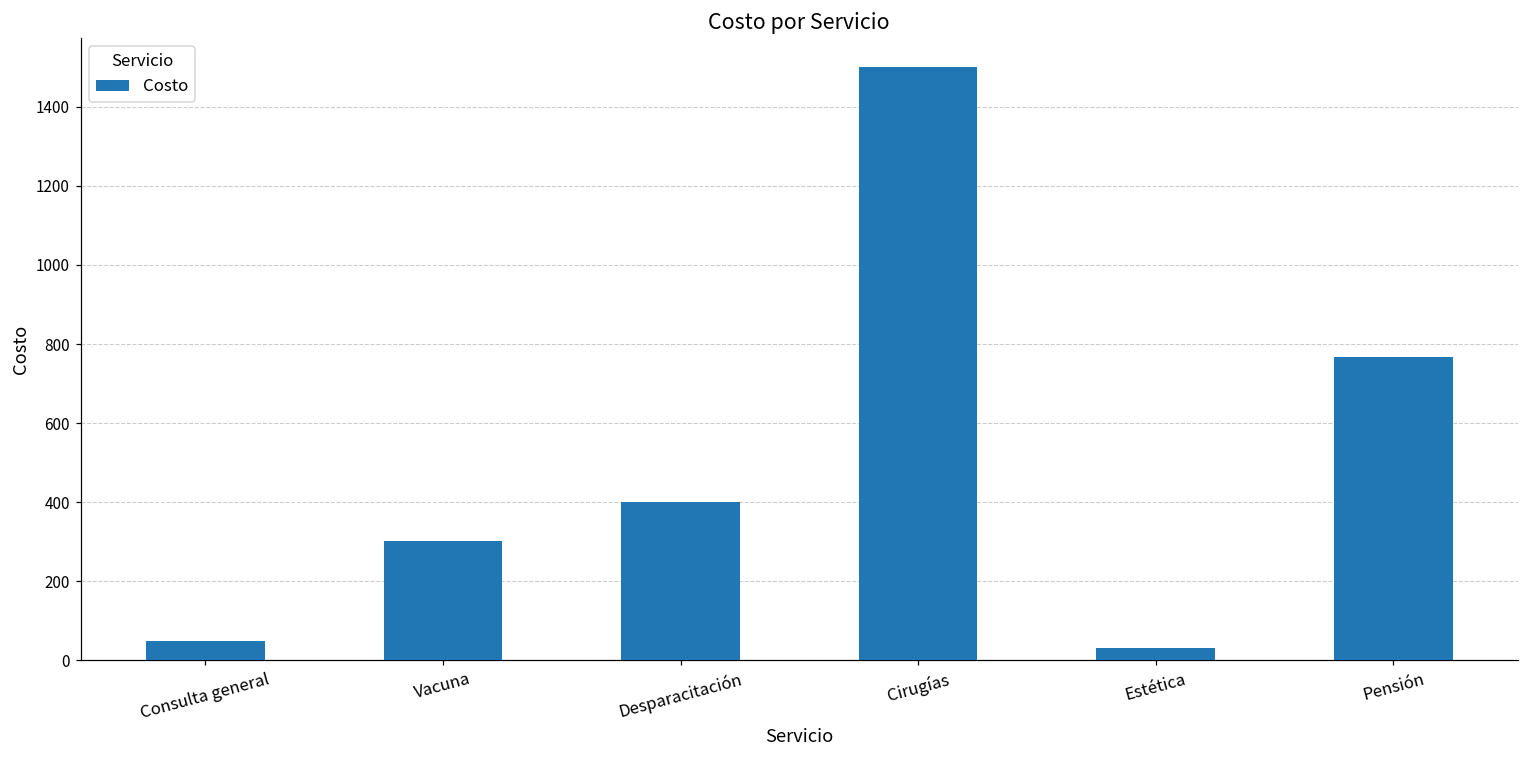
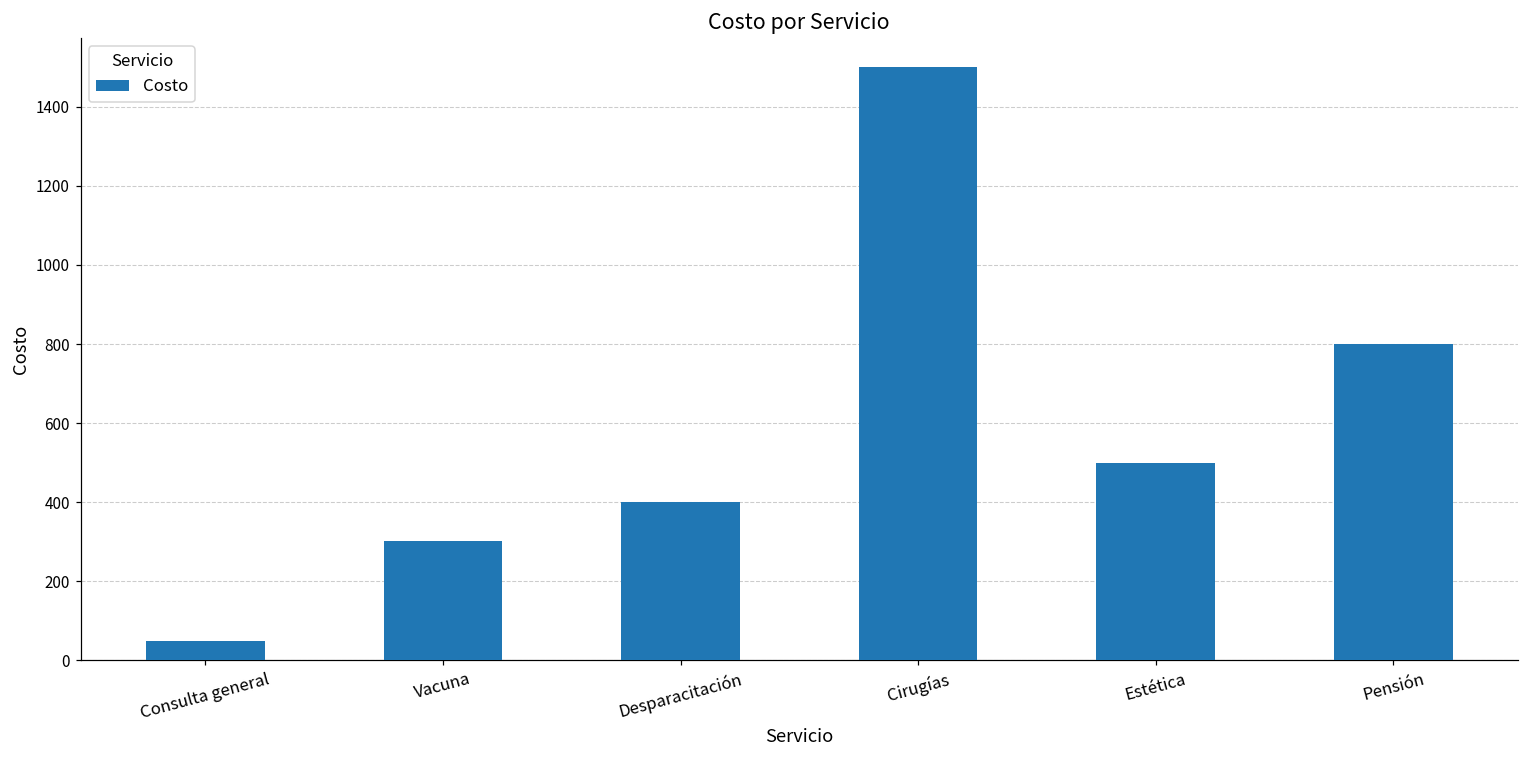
Estética: 30 -> 500
Pensión: 770 -> 800
